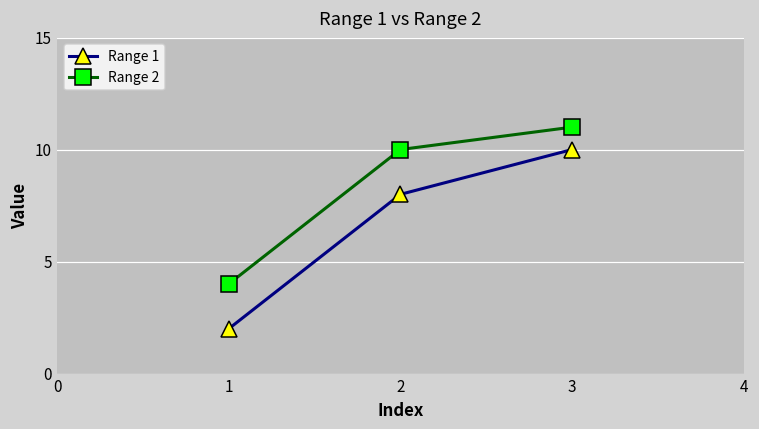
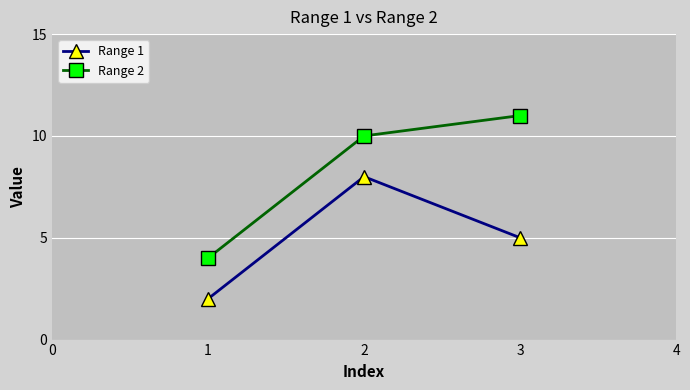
Range 1, 3: 10 -> 5
